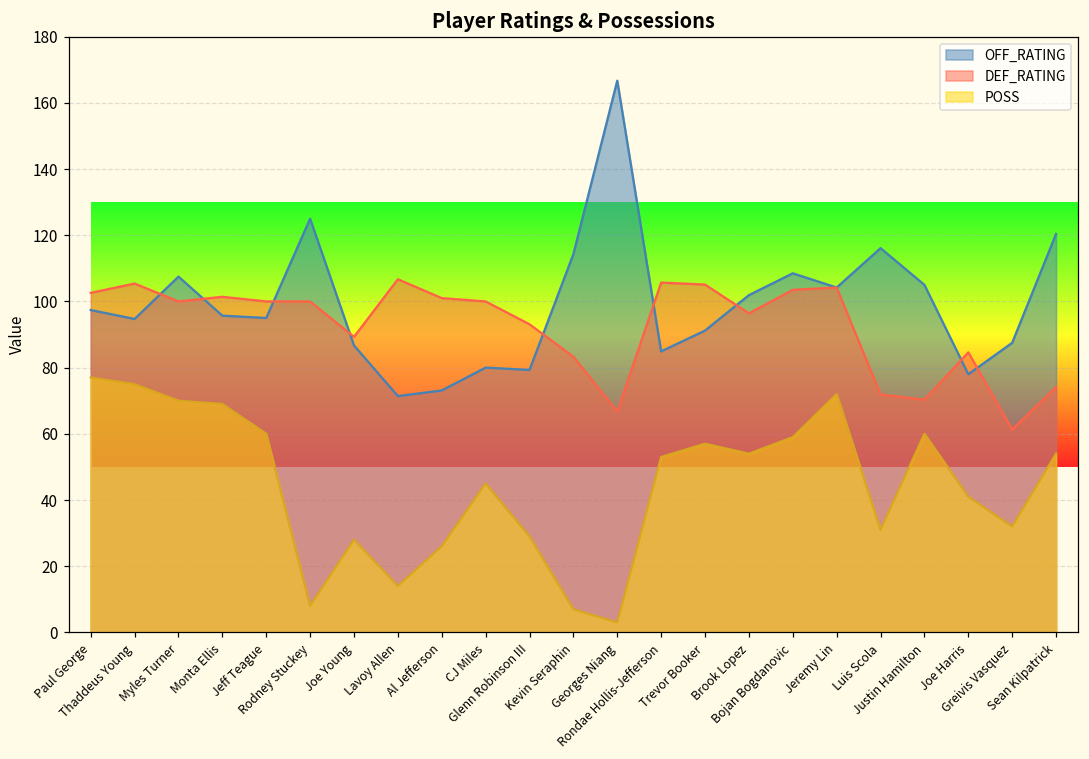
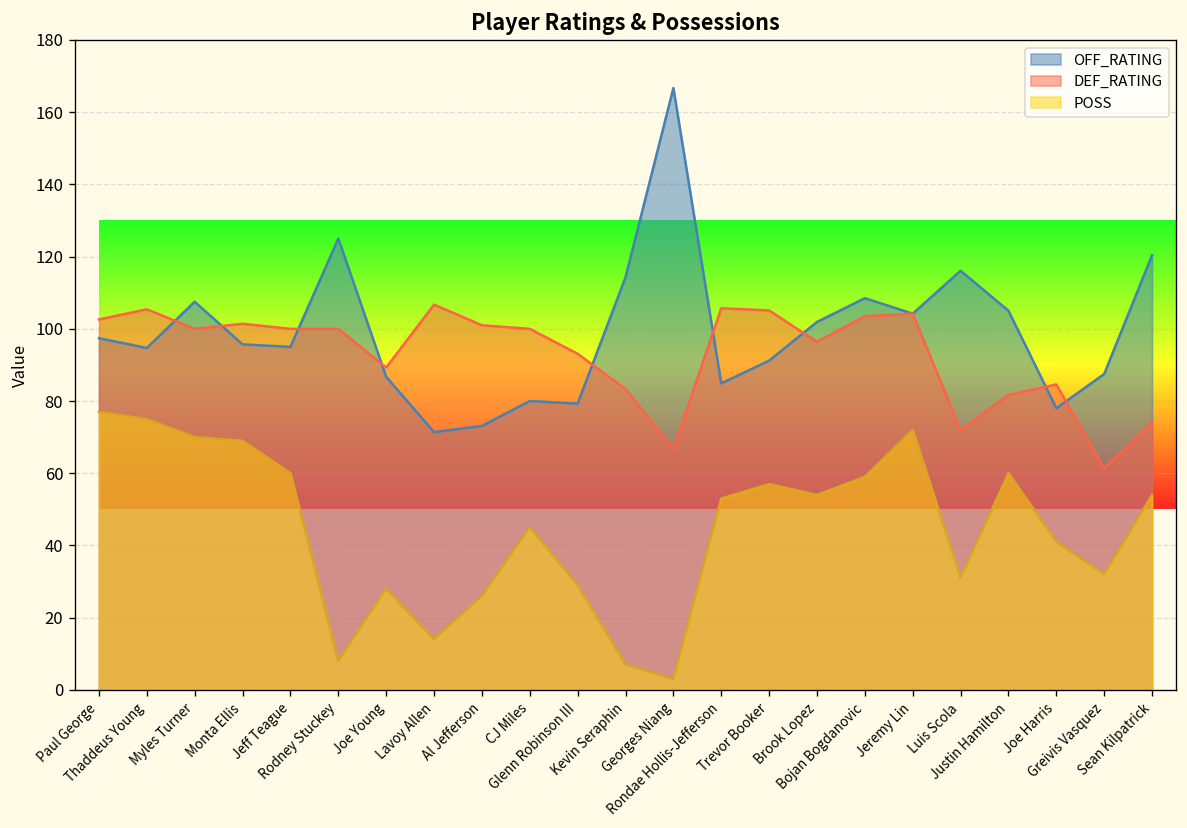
DEF_RATING, Justin Hamilton: 70 -> 82
